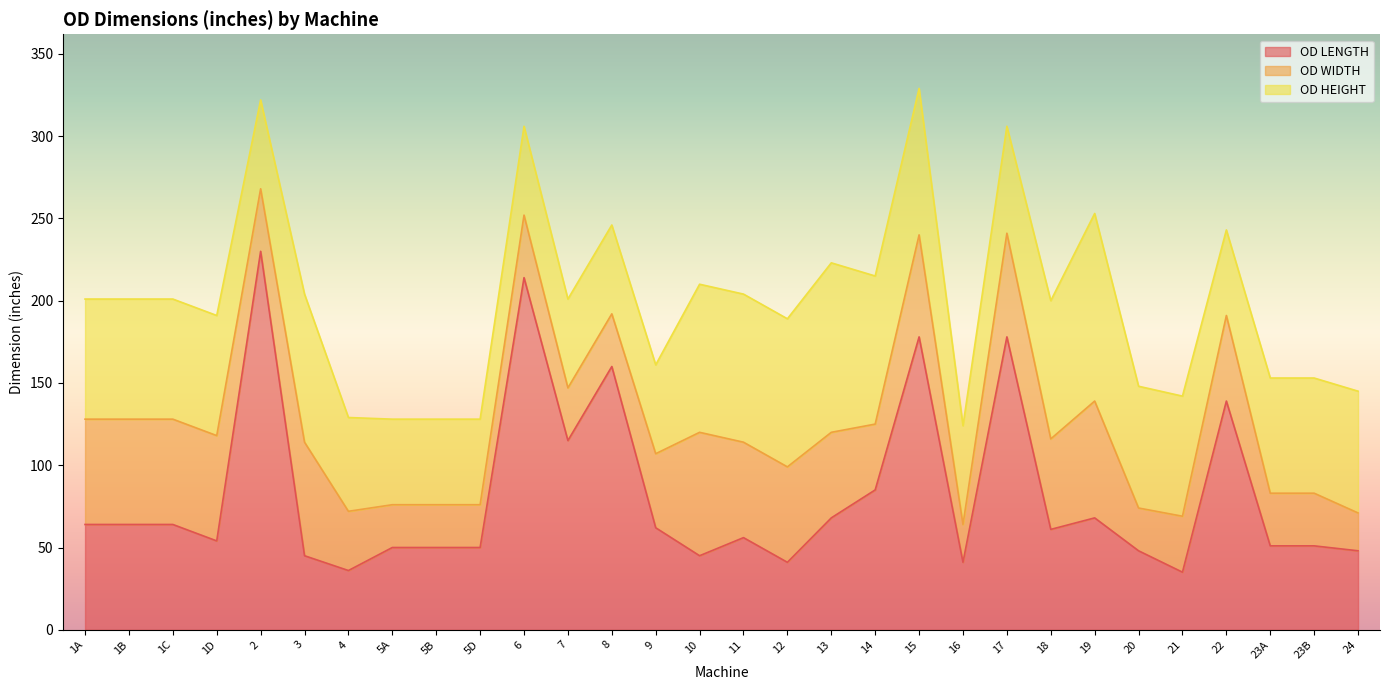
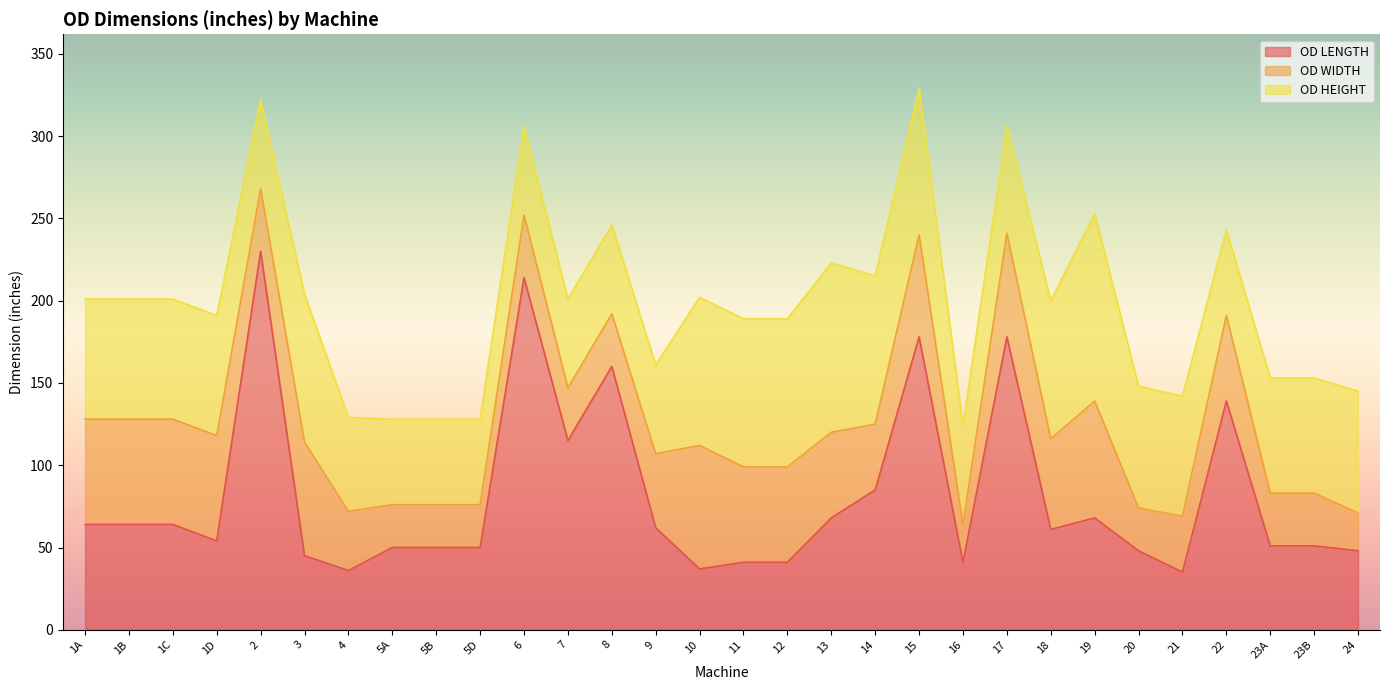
OD LENGTH, 10: 45 -> 37
OD LENGTH, 11: 56 -> 41
